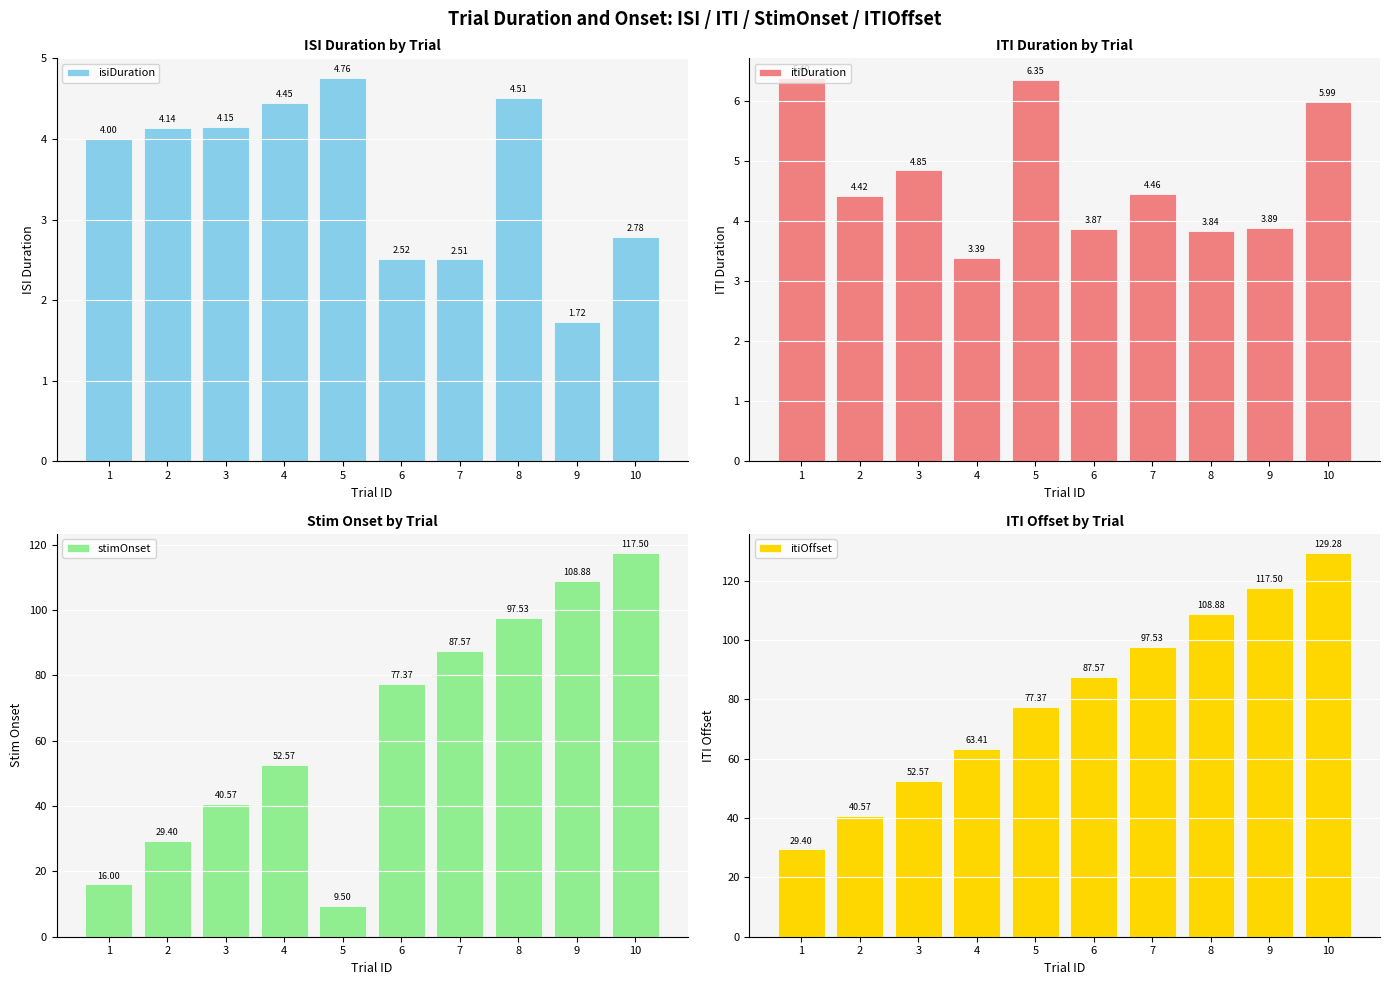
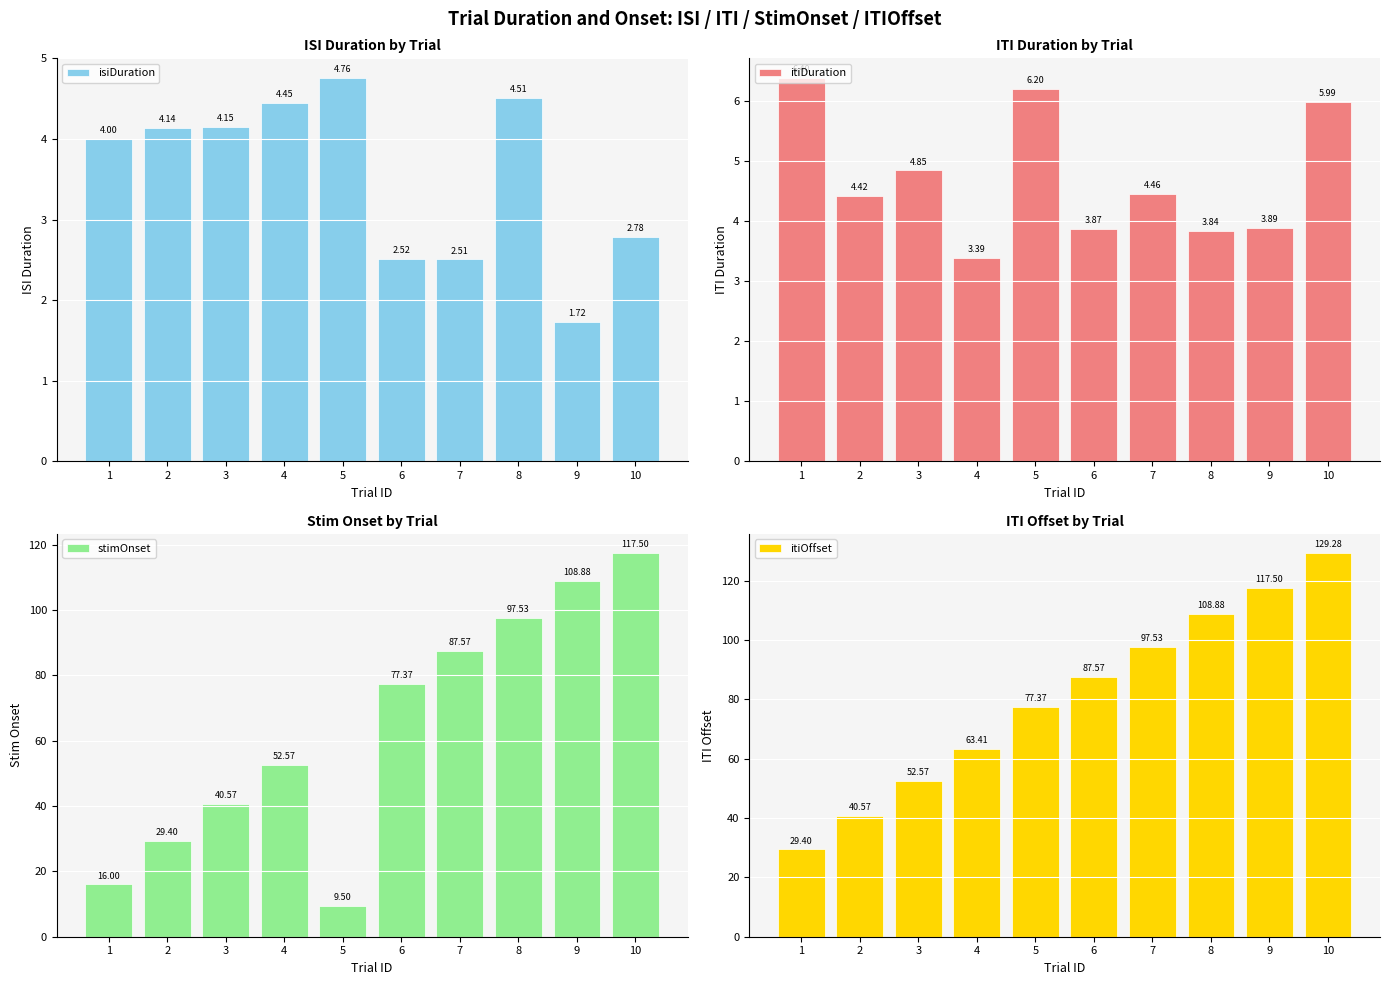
ITI Duration by Trial, 5: 6.35 -> 6.20
